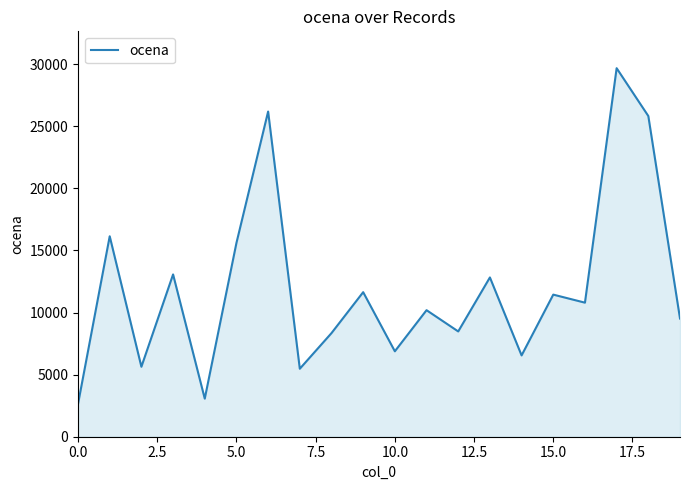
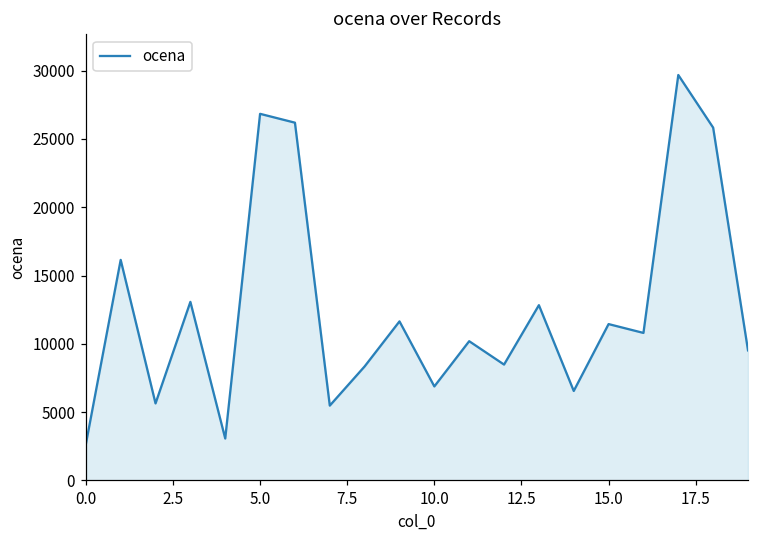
5.0: 15600 -> 26800
